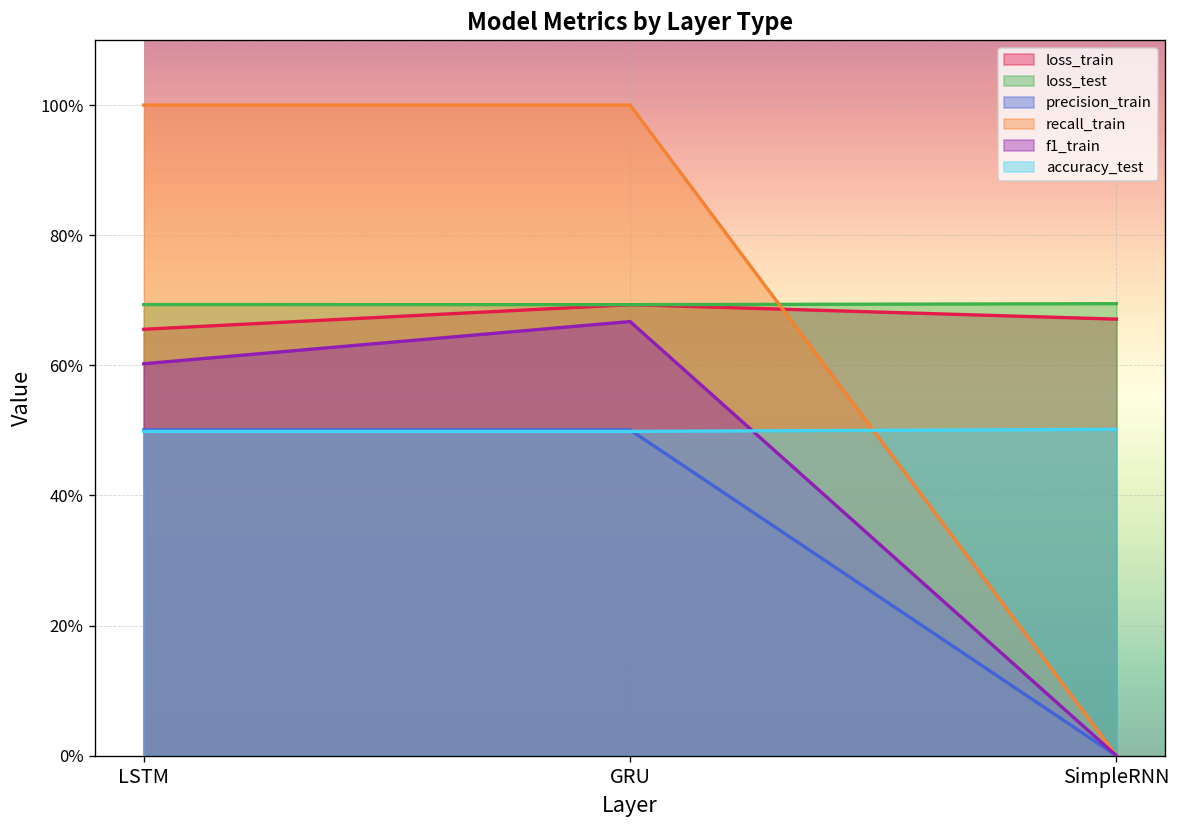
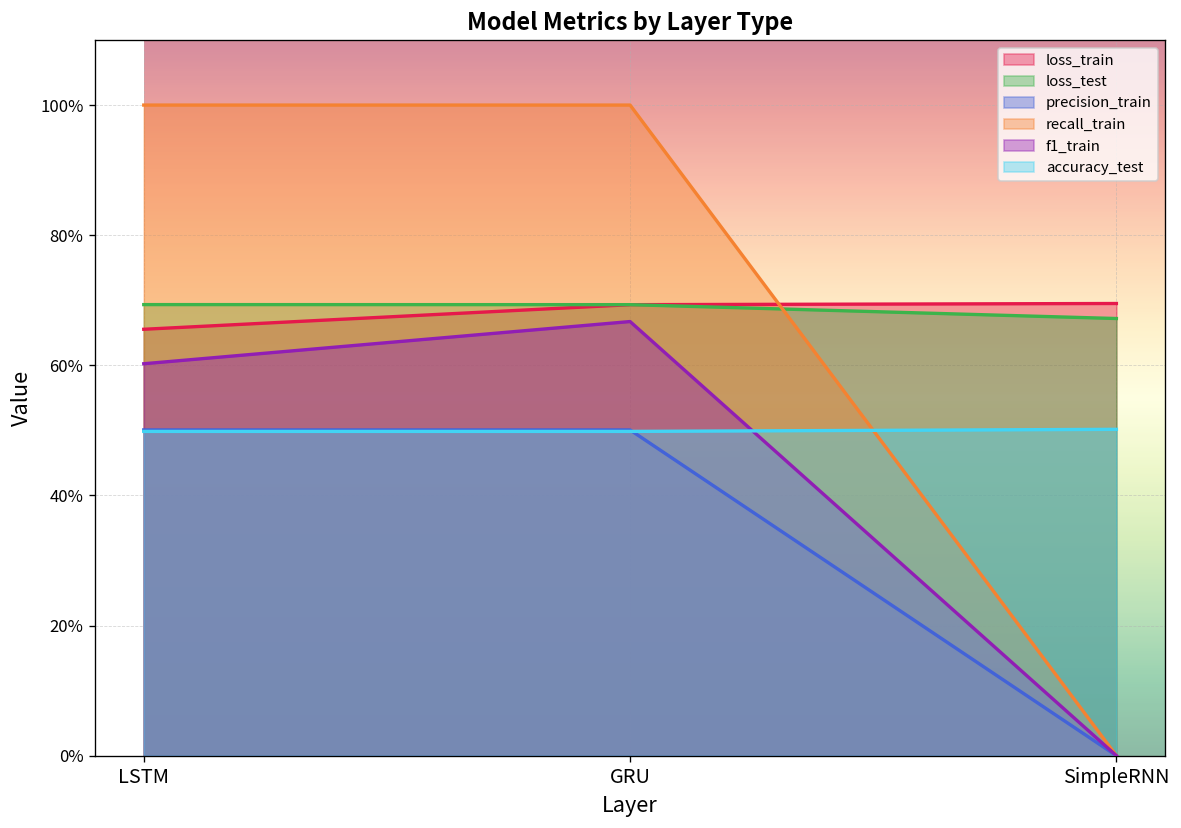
loss_train, SimpleRNN: 67% -> 69%
loss_test, SimpleRNN: 69% -> 67%
